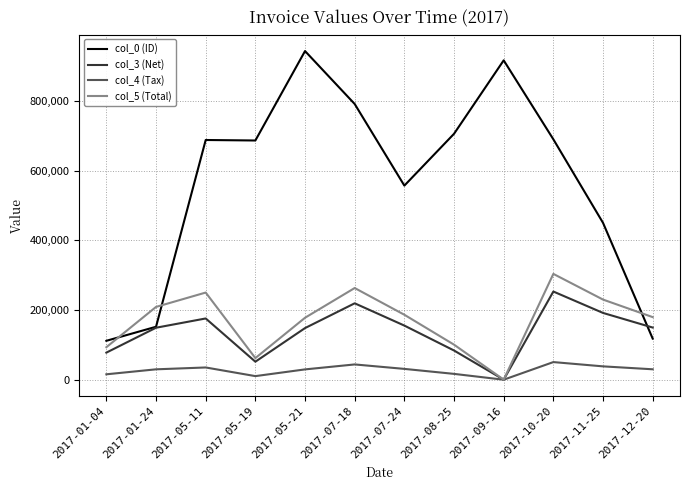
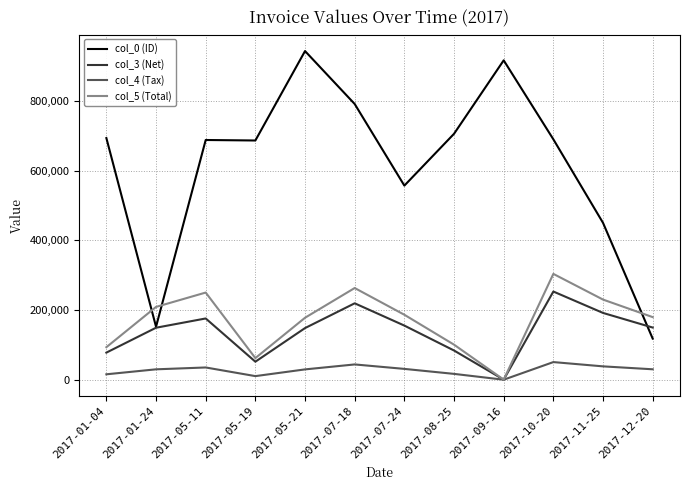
col_0 (ID), 2017-01-04: 110,000 -> 690,000
